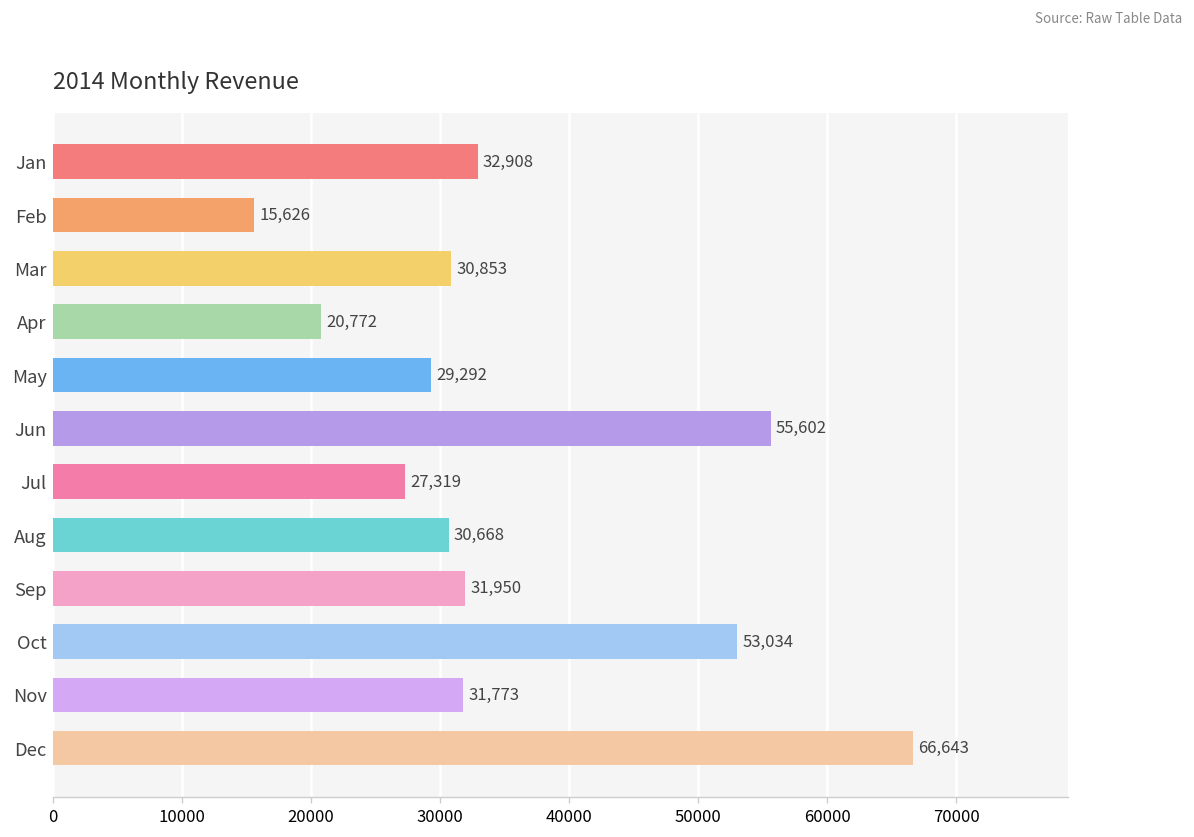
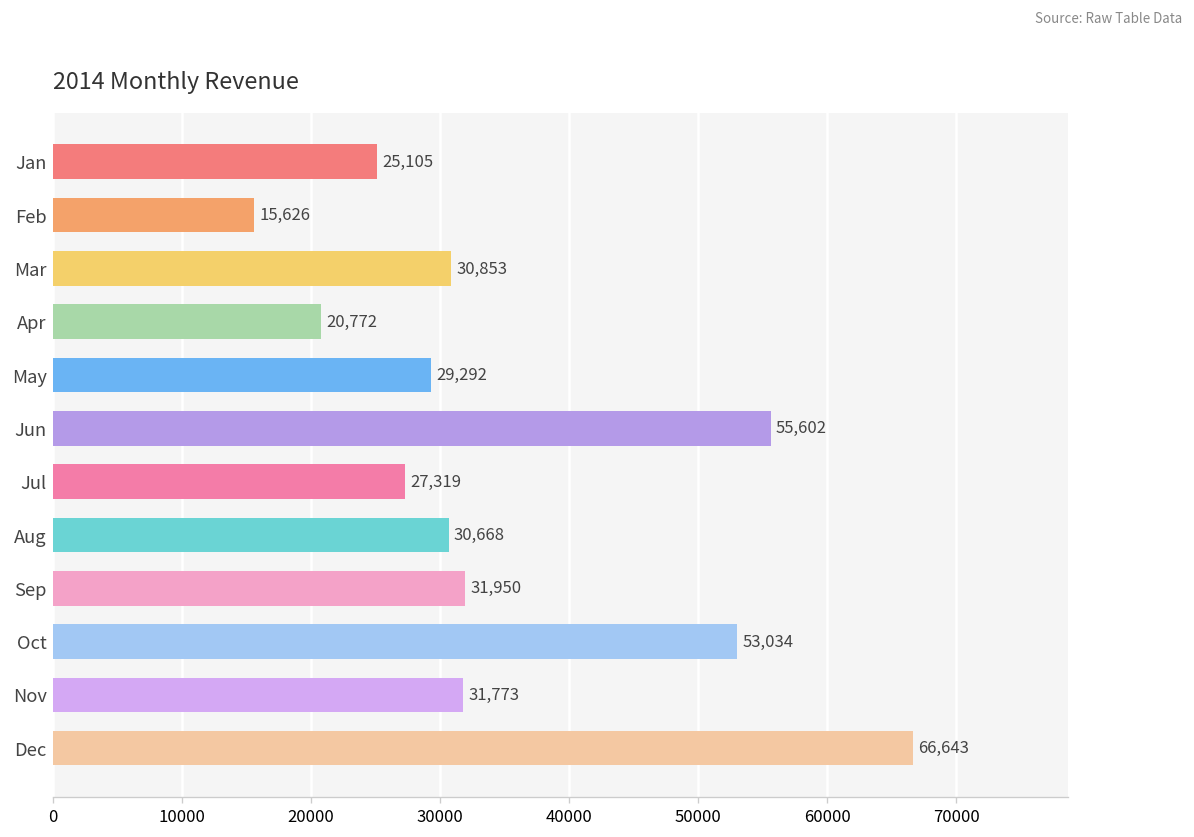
Jan: 32,908 -> 25,105
